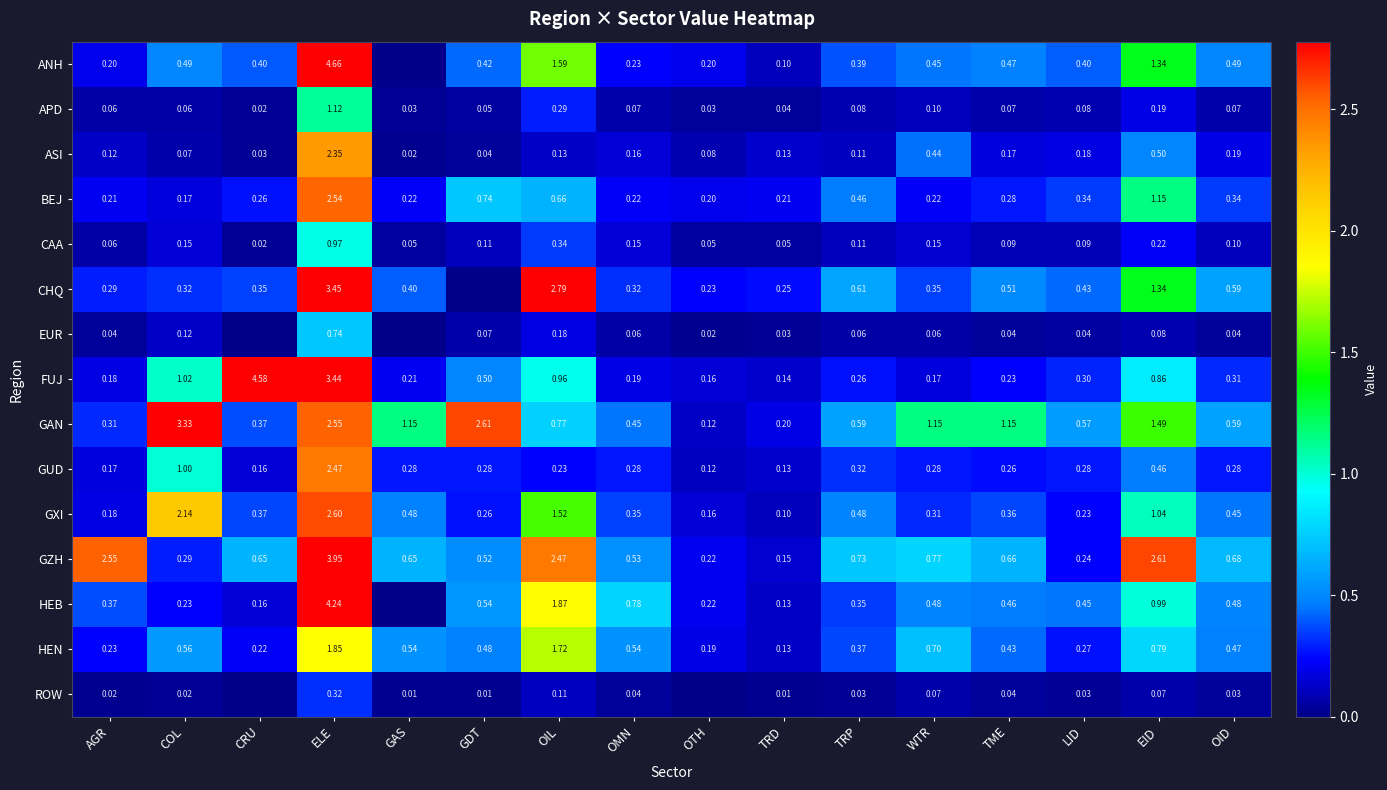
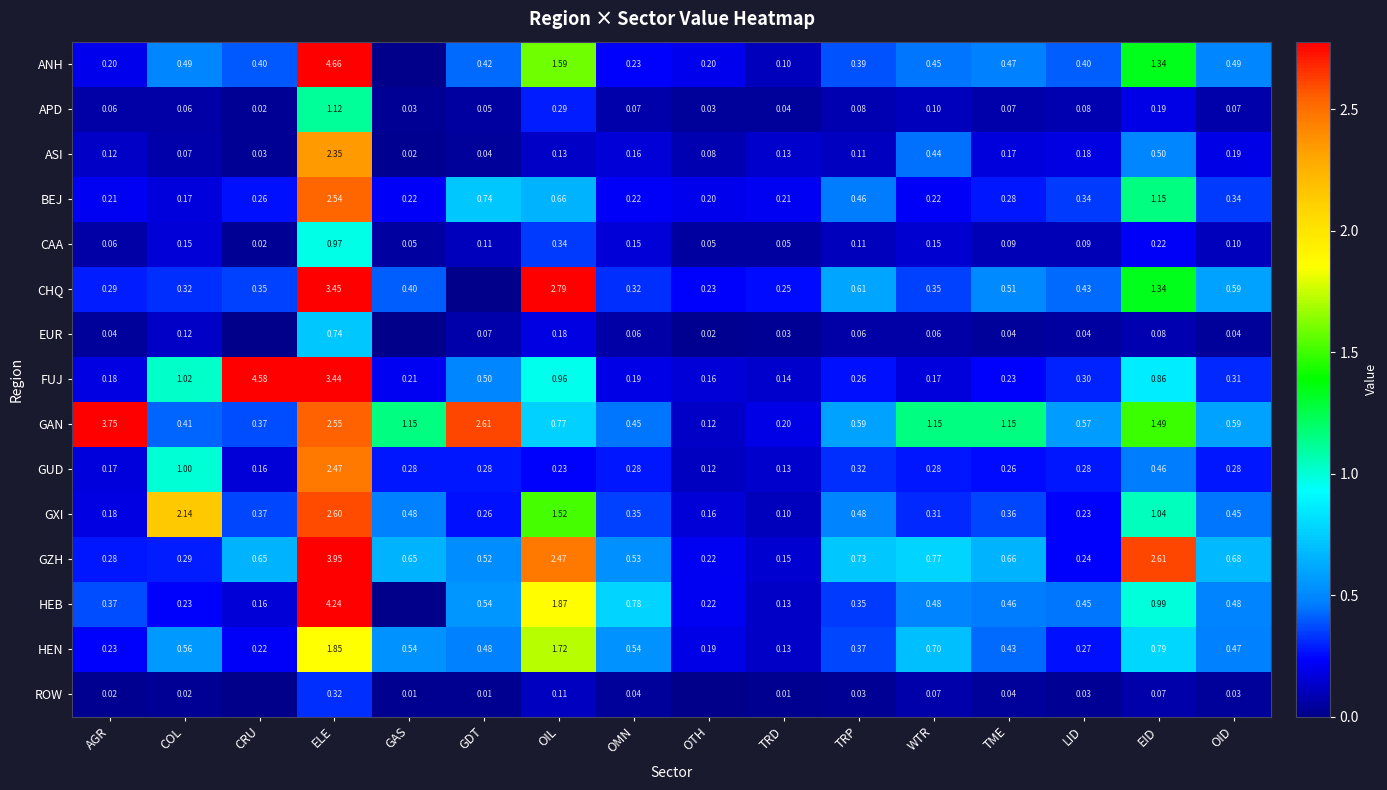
GAN, AGR: 0.31 -> 3.75
GAN, COL: 3.33 -> 0.41
GZH, AGR: 2.55 -> 0.28
